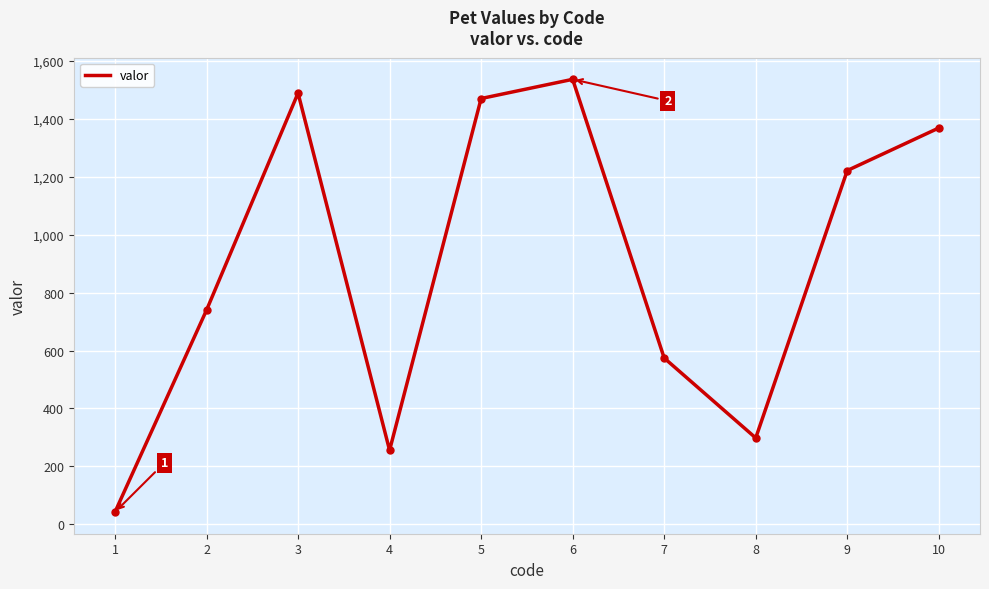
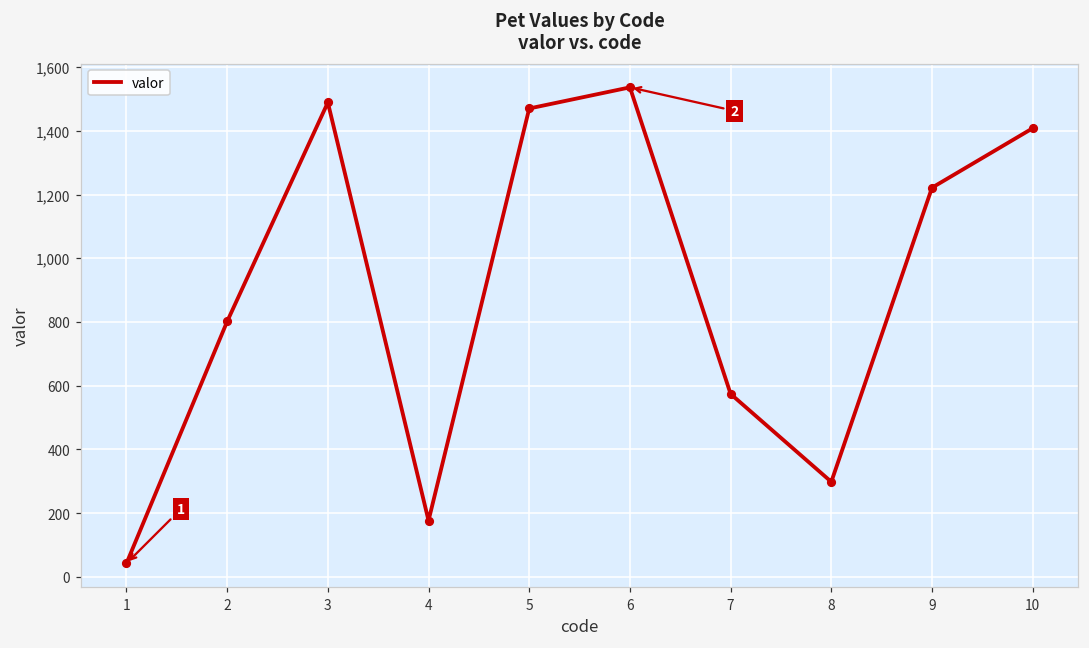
2: 740 -> 800
4: 260 -> 180
10: 1,370 -> 1,410
